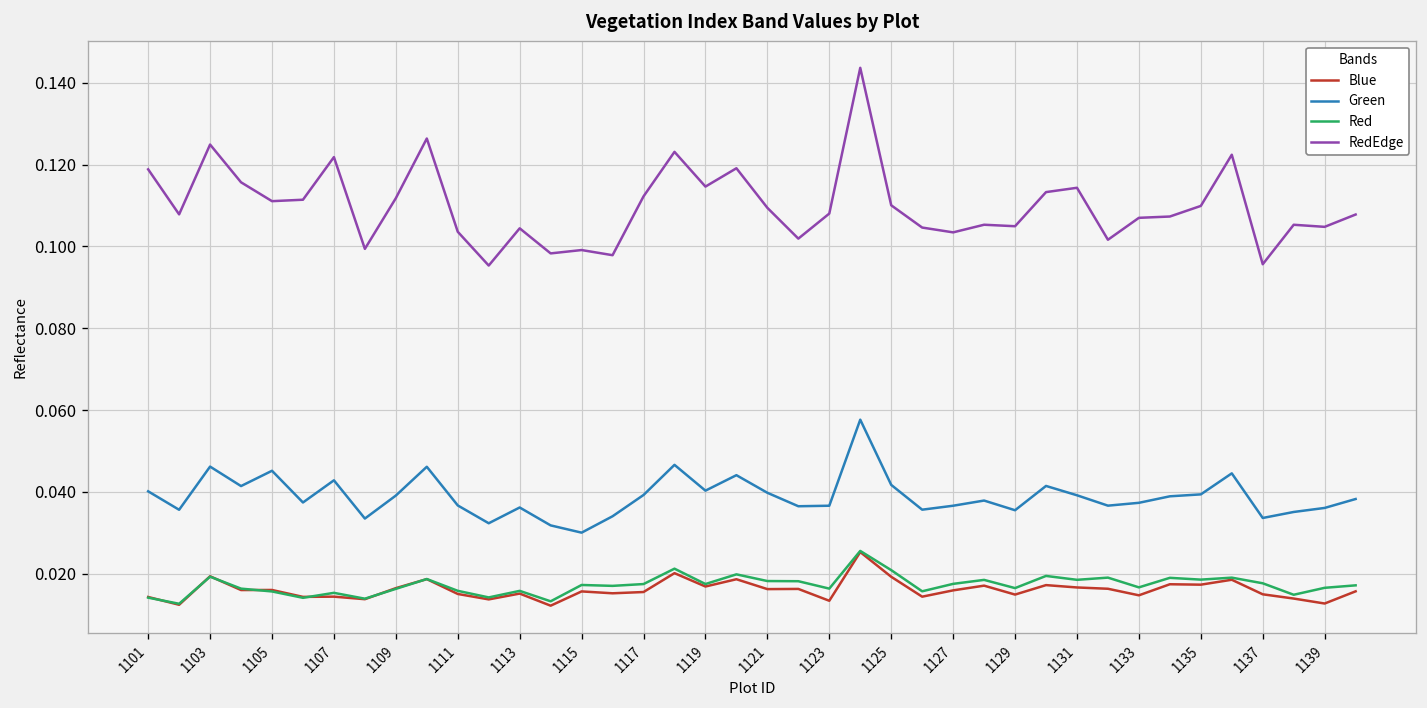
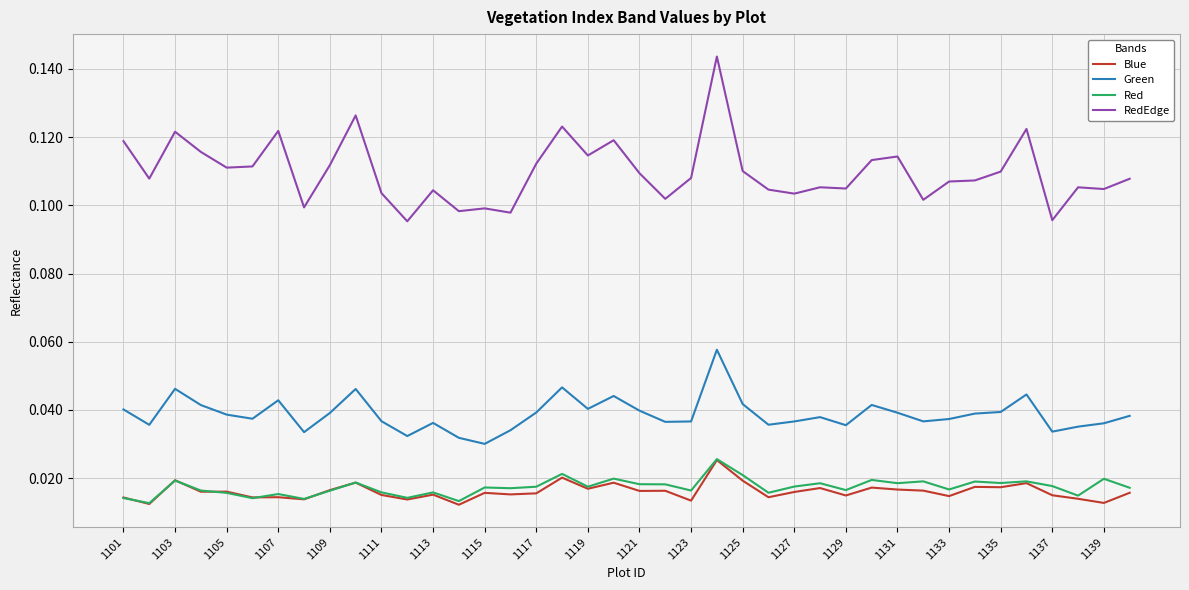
RedEdge, 1103: 0.125 -> 0.122
Green, 1105: 0.045 -> 0.039
Red, 1139: 0.017 -> 0.020
